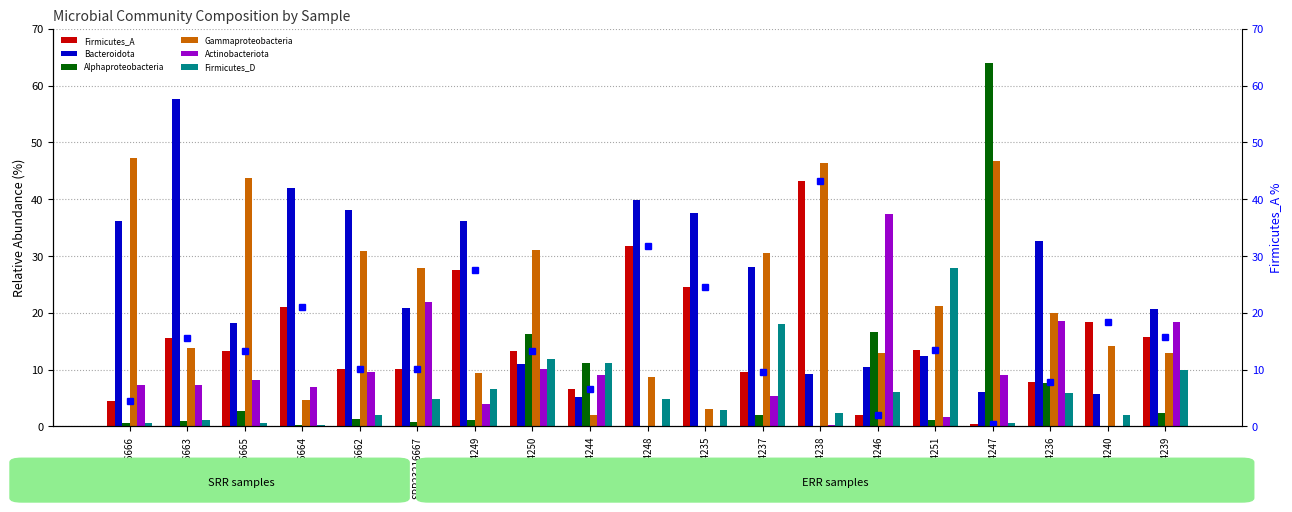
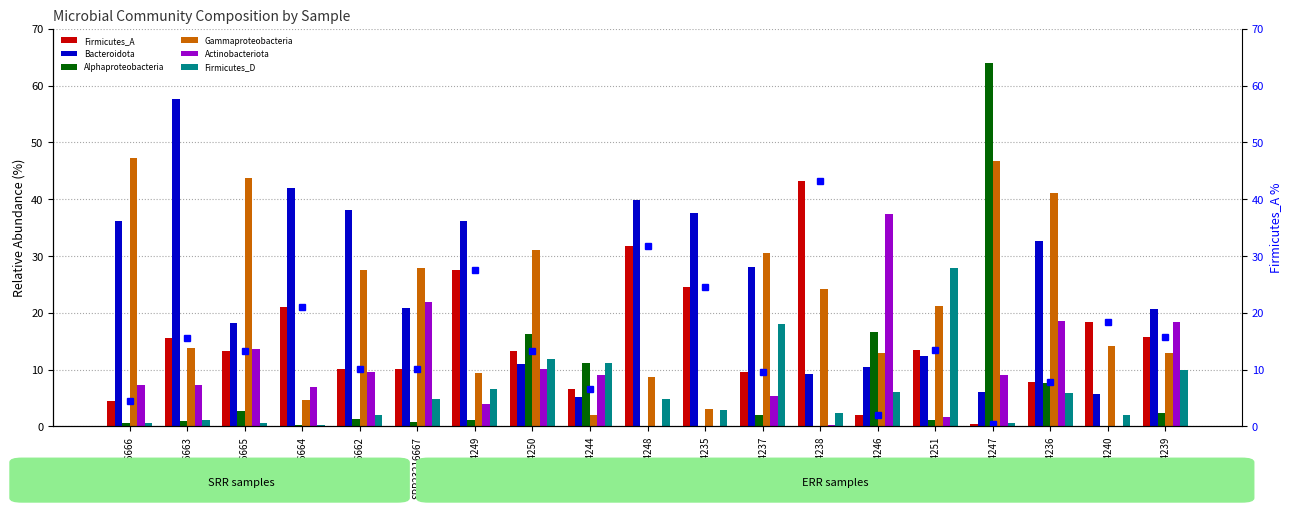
Actinobacteriota, SRR23216665: 8 -> 14
Gammaproteobacteria, SRR23216662: 31 -> 28
Gammaproteobacteria, ERR1474238: 46 -> 24
Gammaproteobacteria, ERR1474236: 20 -> 41
